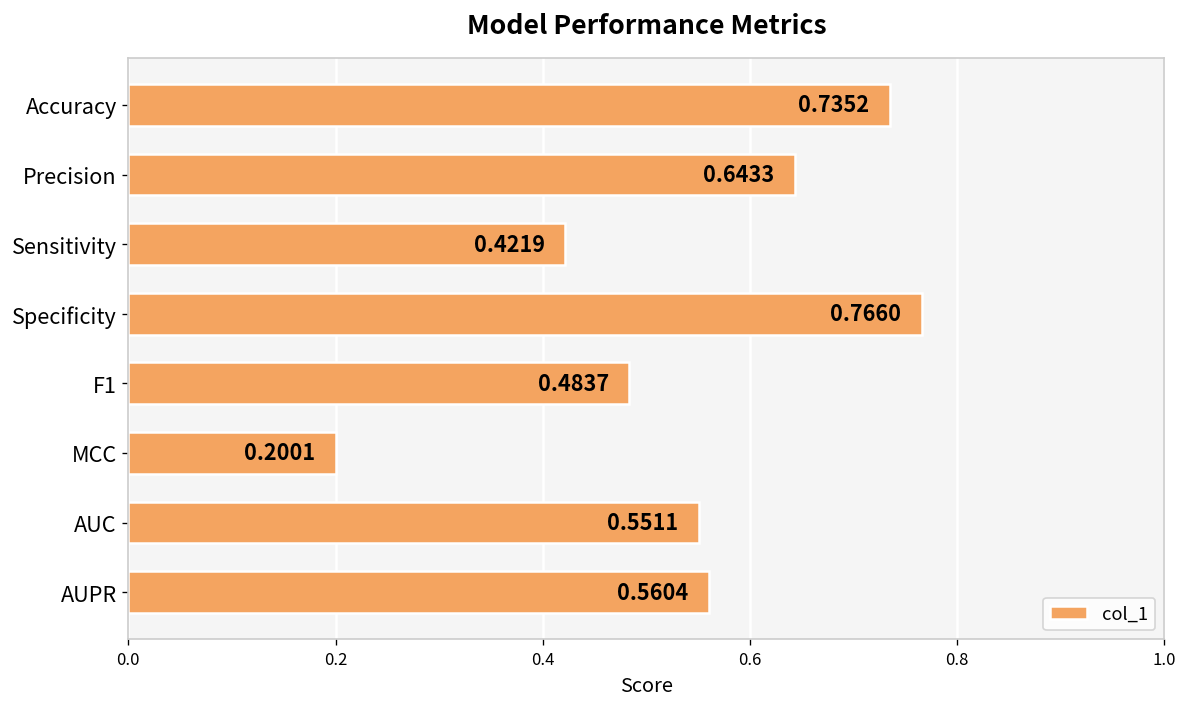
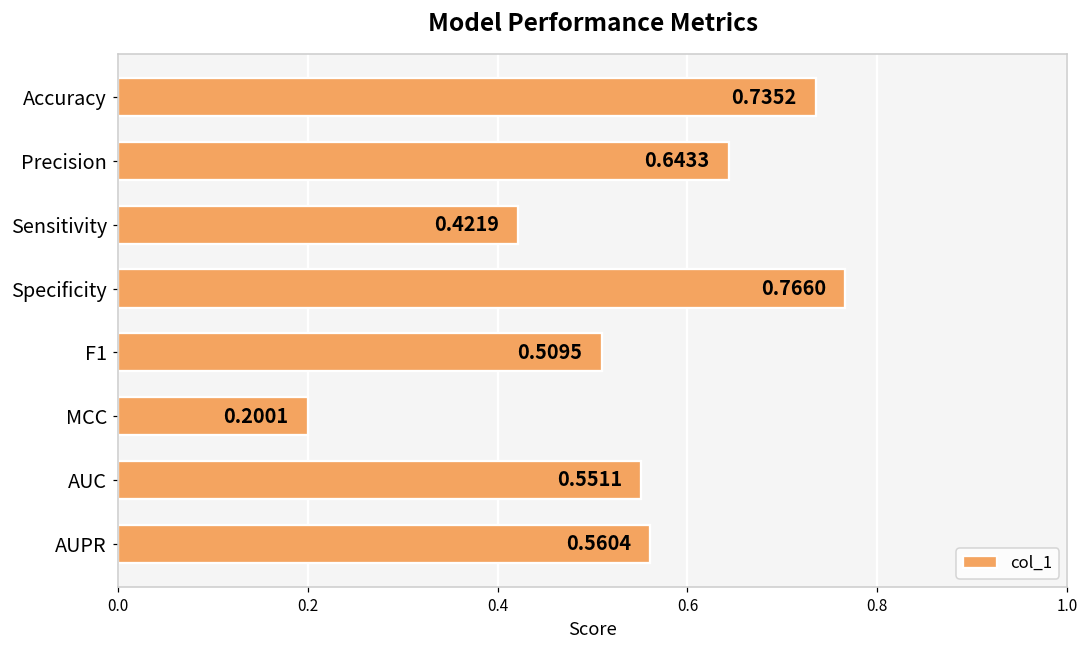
F1: 0.4837 -> 0.5095
